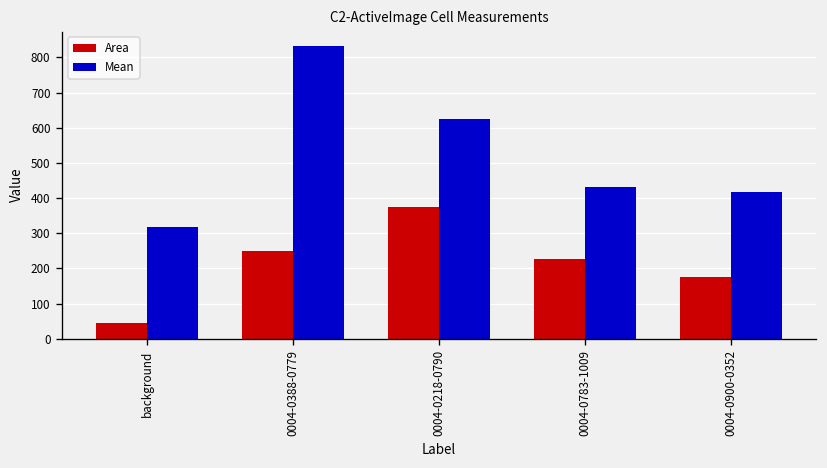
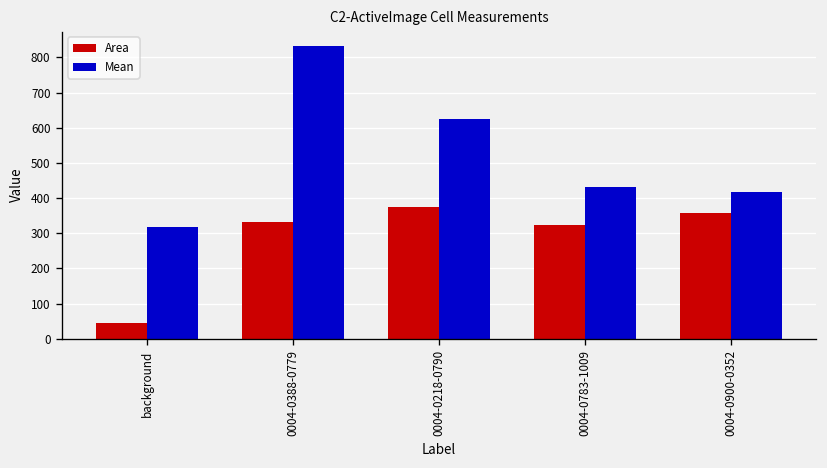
Area, 0004-0388-0779: 250 -> 330
Area, 0004-0783-1009: 230 -> 320
Area, 0004-0900-0352: 180 -> 360
